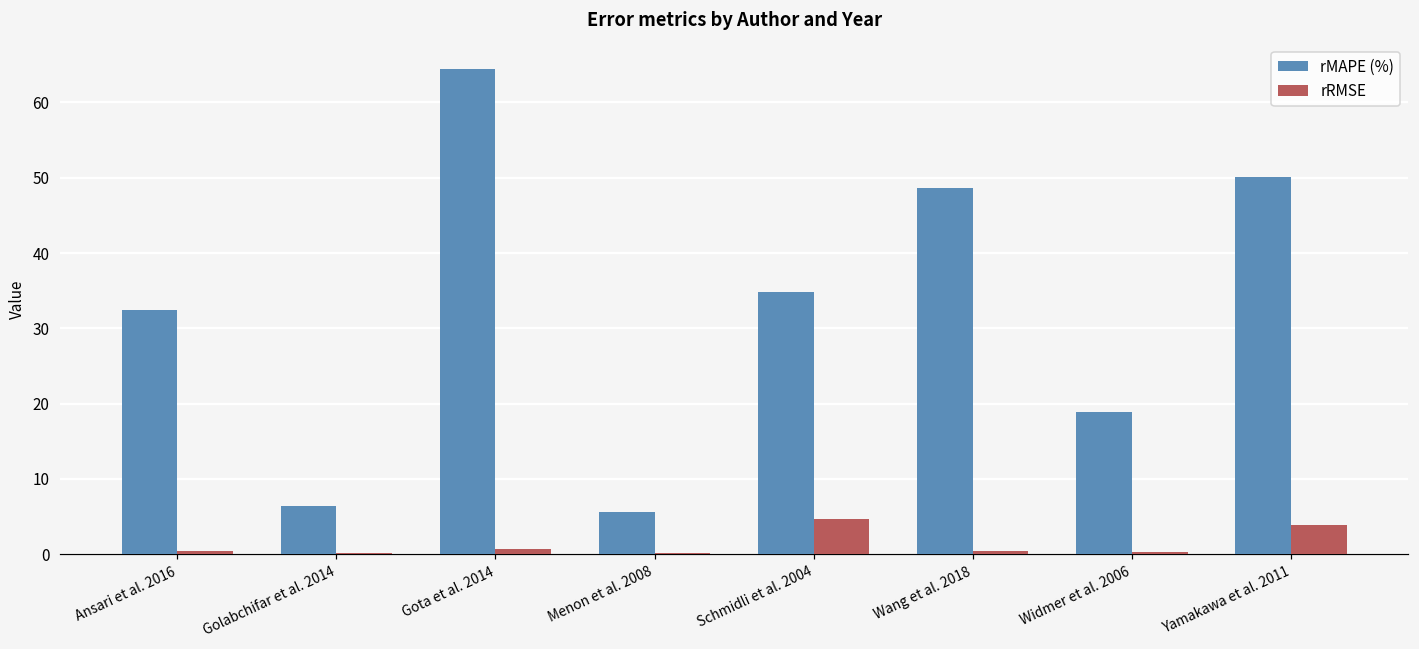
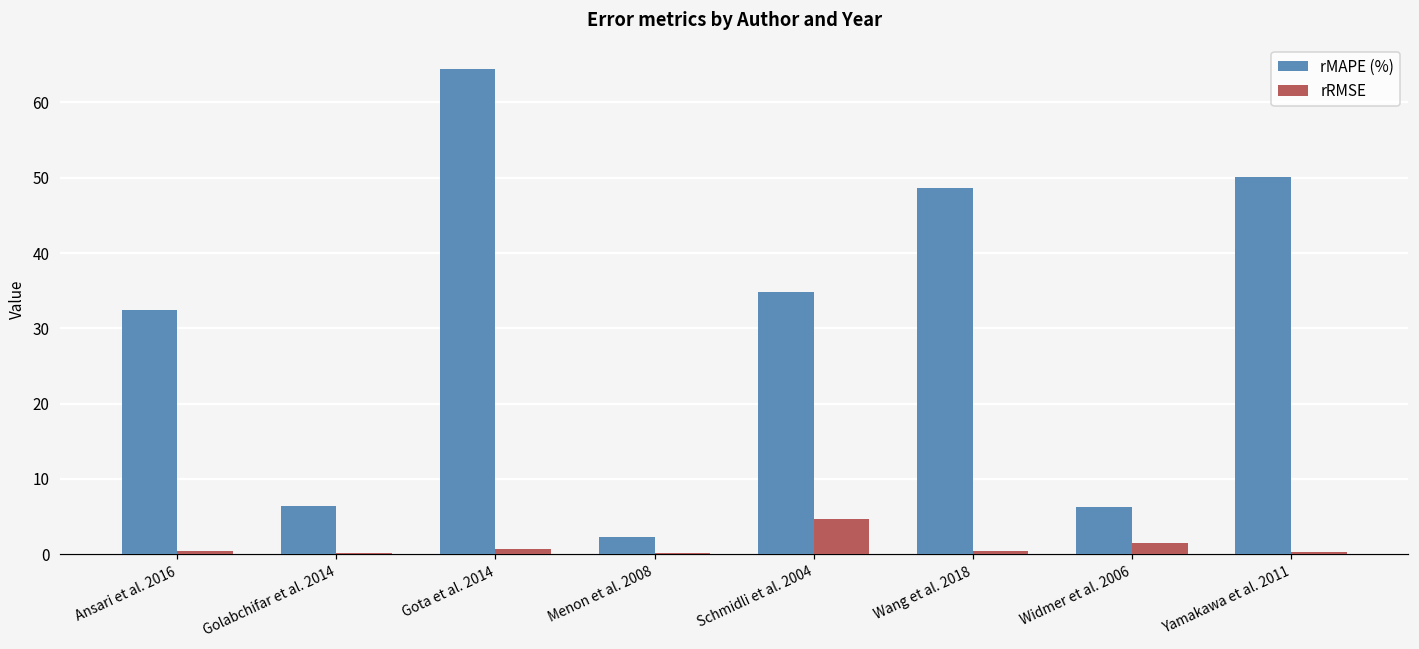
rMAPE (%), Menon et al. 2008: 6 -> 2
rMAPE (%), Widmer et al. 2006: 19 -> 6
rRMSE, Widmer et al. 2006: 0 -> 1
rRMSE, Yamakawa et al. 2011: 4 -> 0
